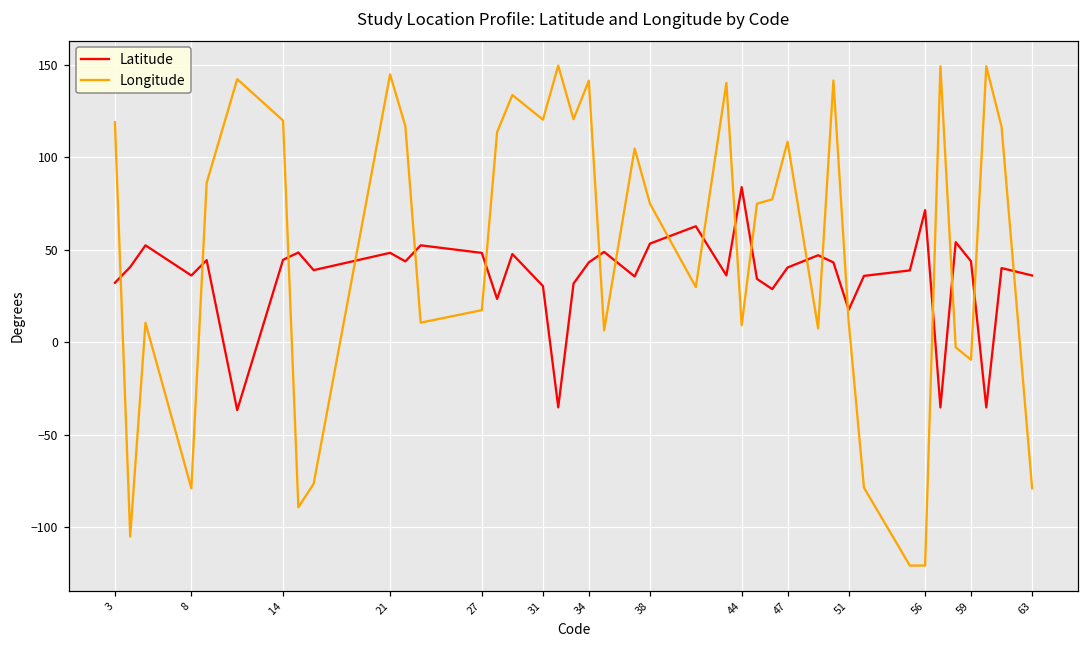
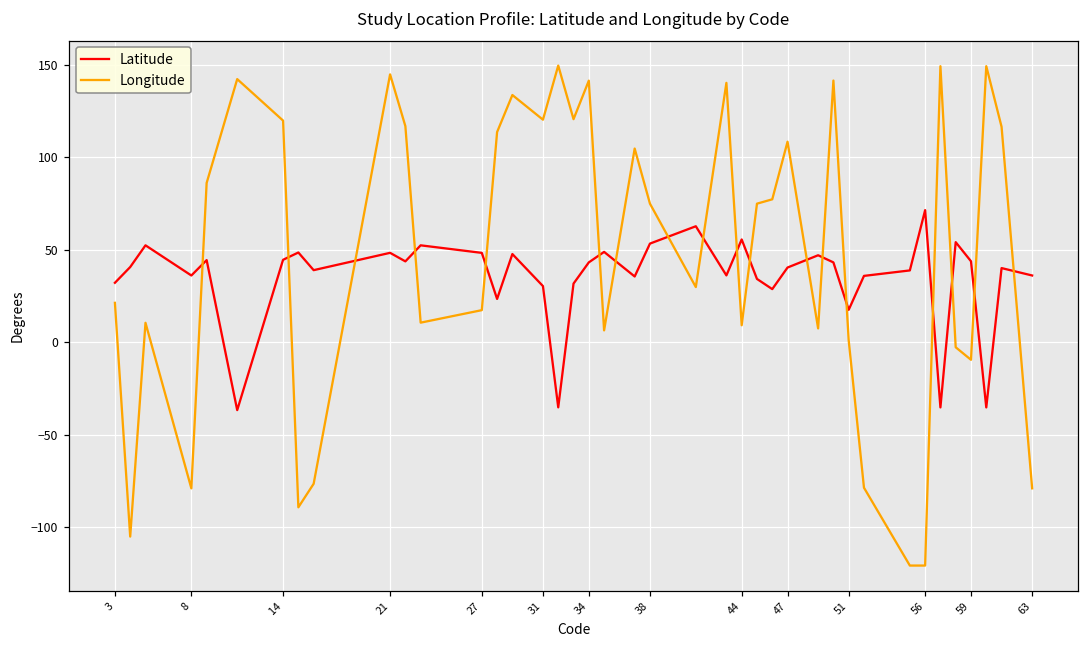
Longitude, 3: 119 -> 21
Latitude, 44: 84 -> 55
Longitude, 51: 11 -> 1
